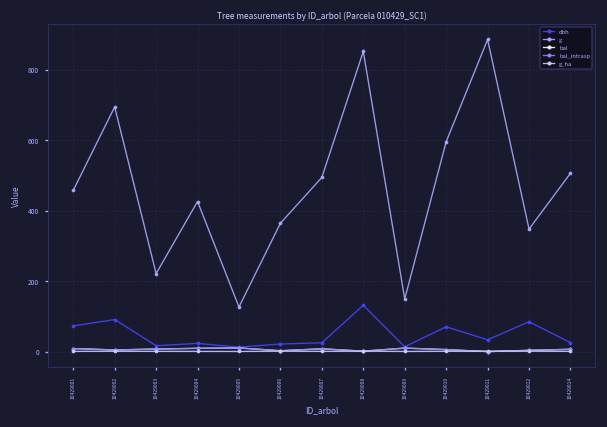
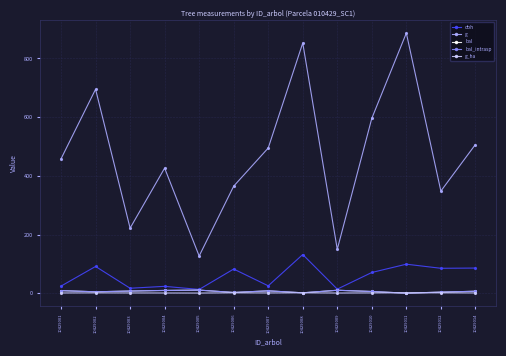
dbh, 10429001: 70 -> 20
dbh, 10429006: 20 -> 80
dbh, 10429011: 30 -> 100
dbh, 10429014: 30 -> 90
